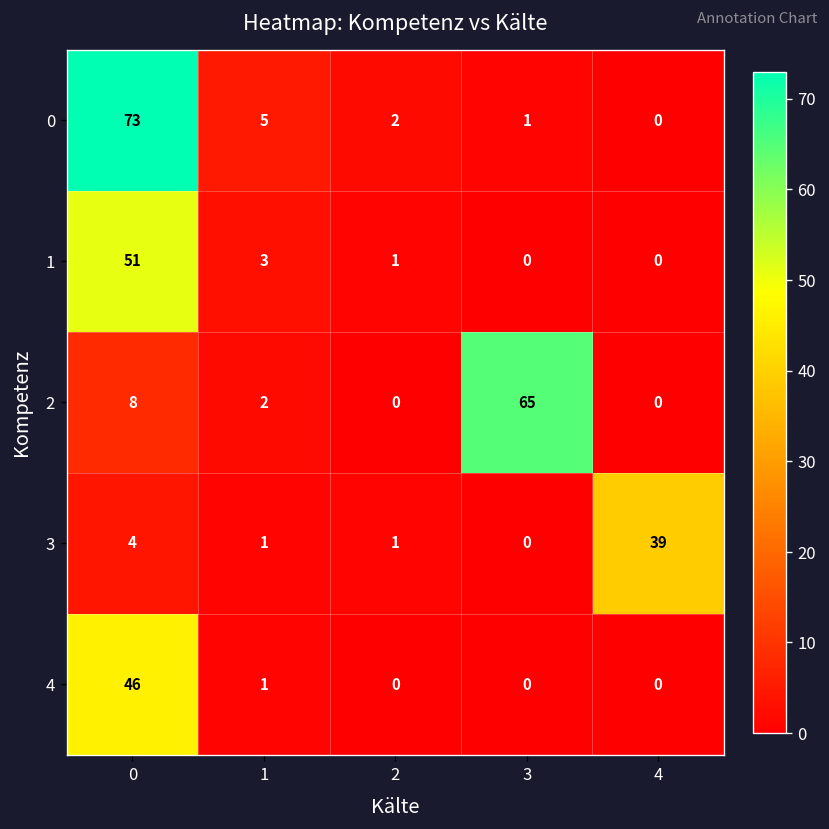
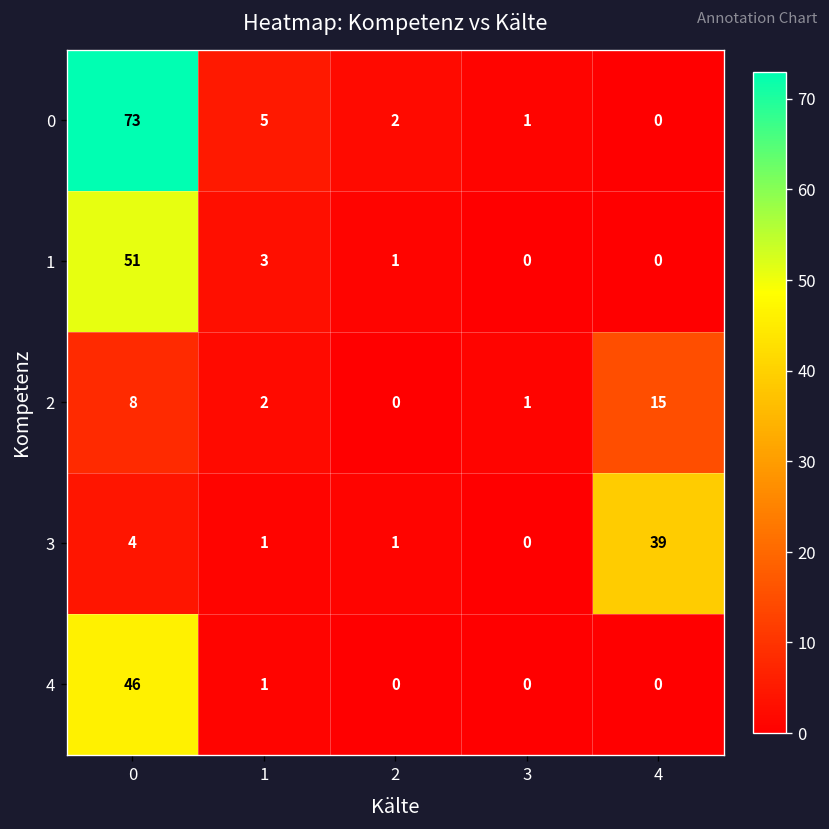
2, 3: 65 -> 1
2, 4: 0 -> 15
